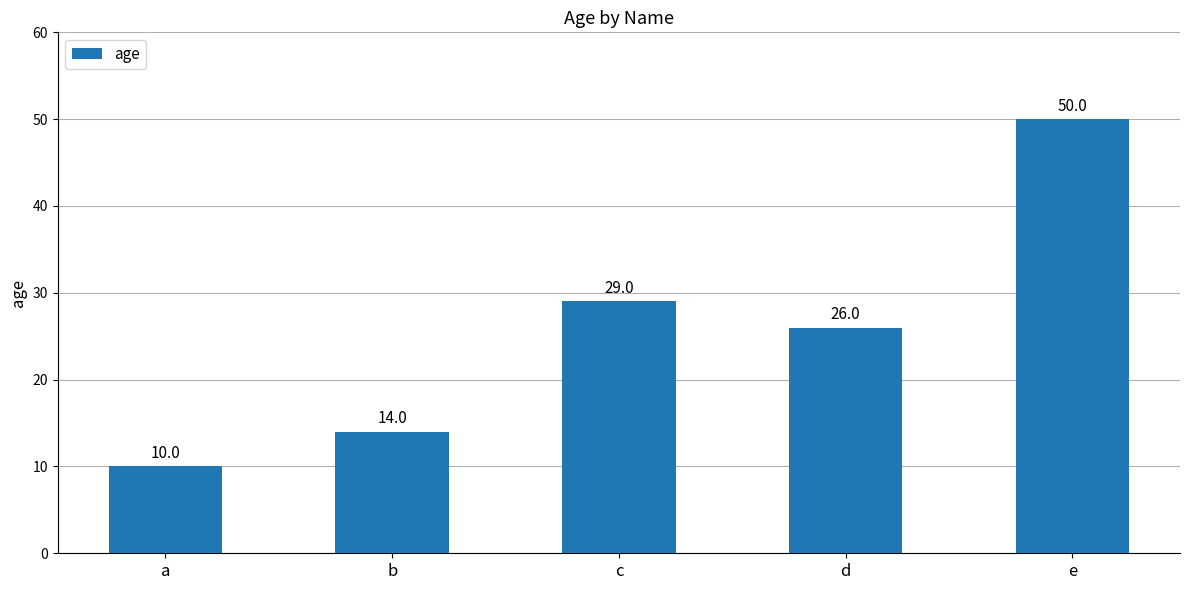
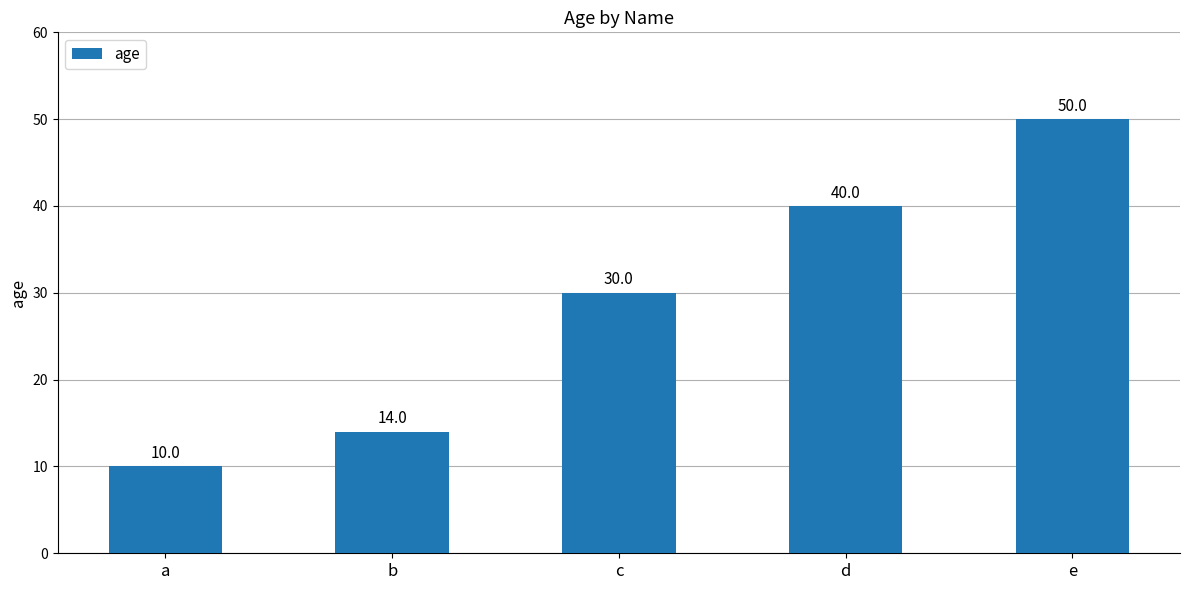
c: 29.0 -> 30.0
d: 26.0 -> 40.0
